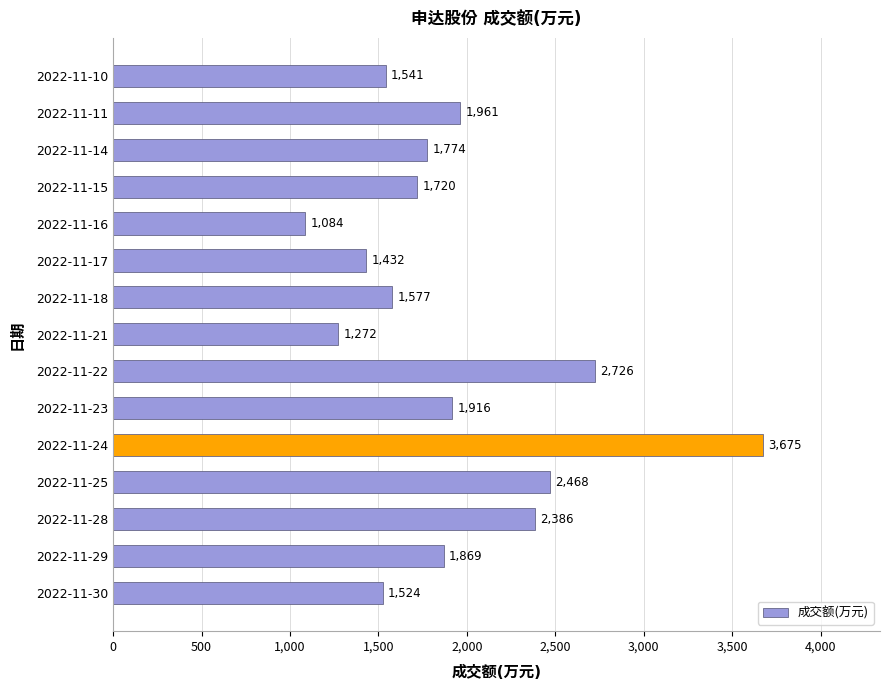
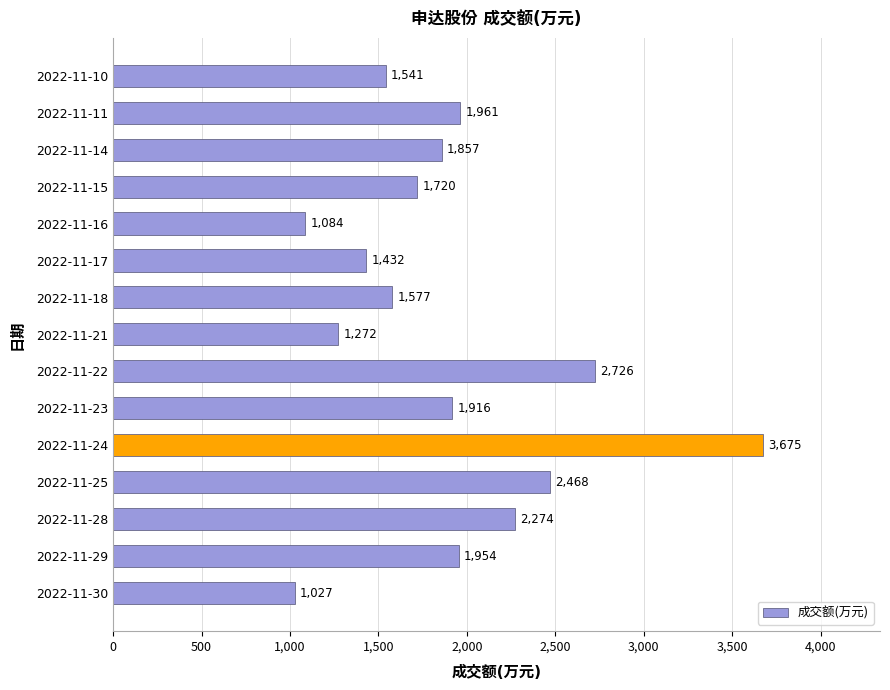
2022-11-14: 1,774 -> 1,857
2022-11-28: 2,386 -> 2,274
2022-11-29: 1,869 -> 1,954
2022-11-30: 1,524 -> 1,027
